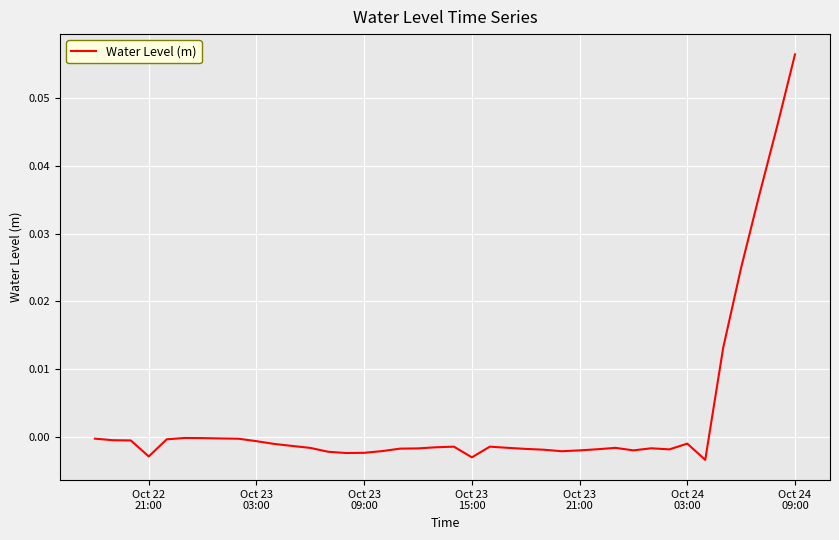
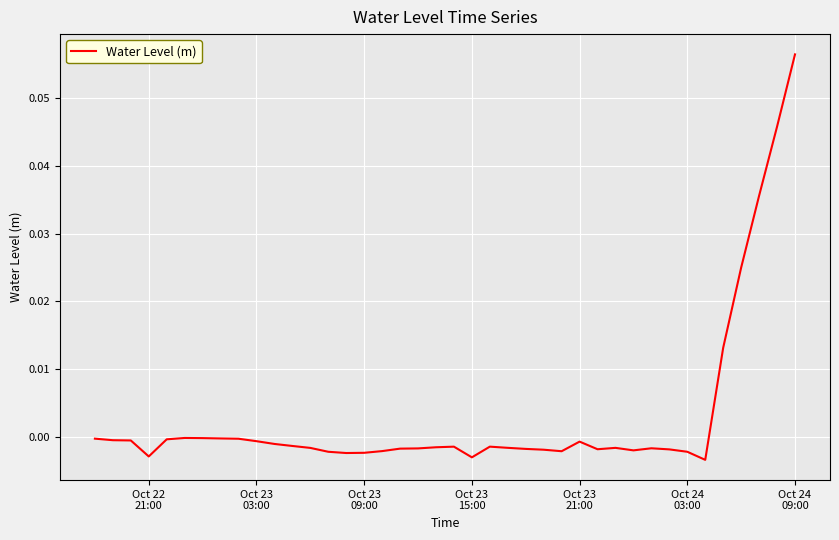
Oct 23 21:00: -0.002 -> -0.001
Oct 24 03:00: -0.001 -> -0.002
